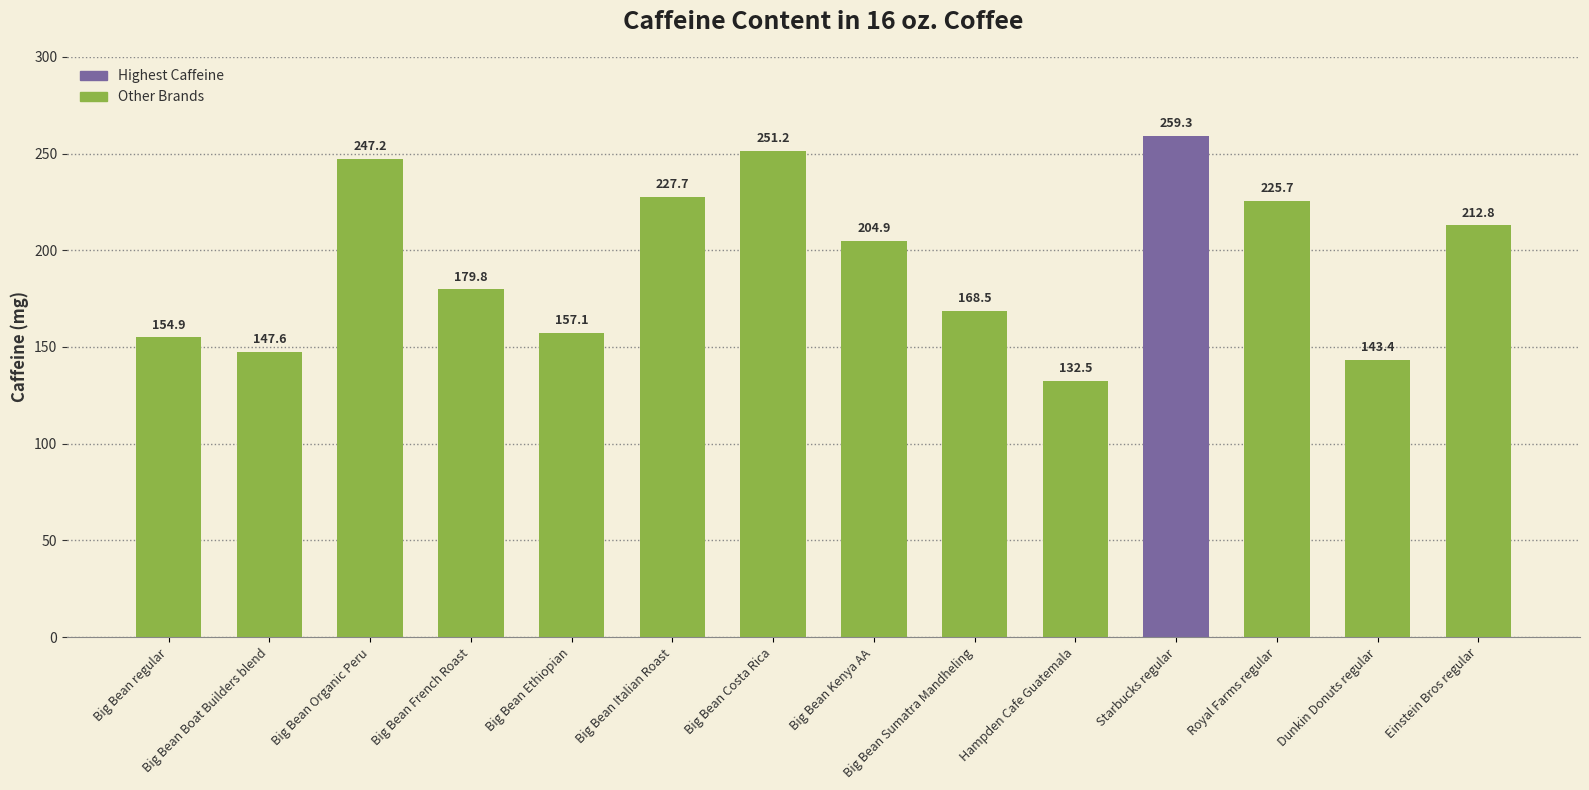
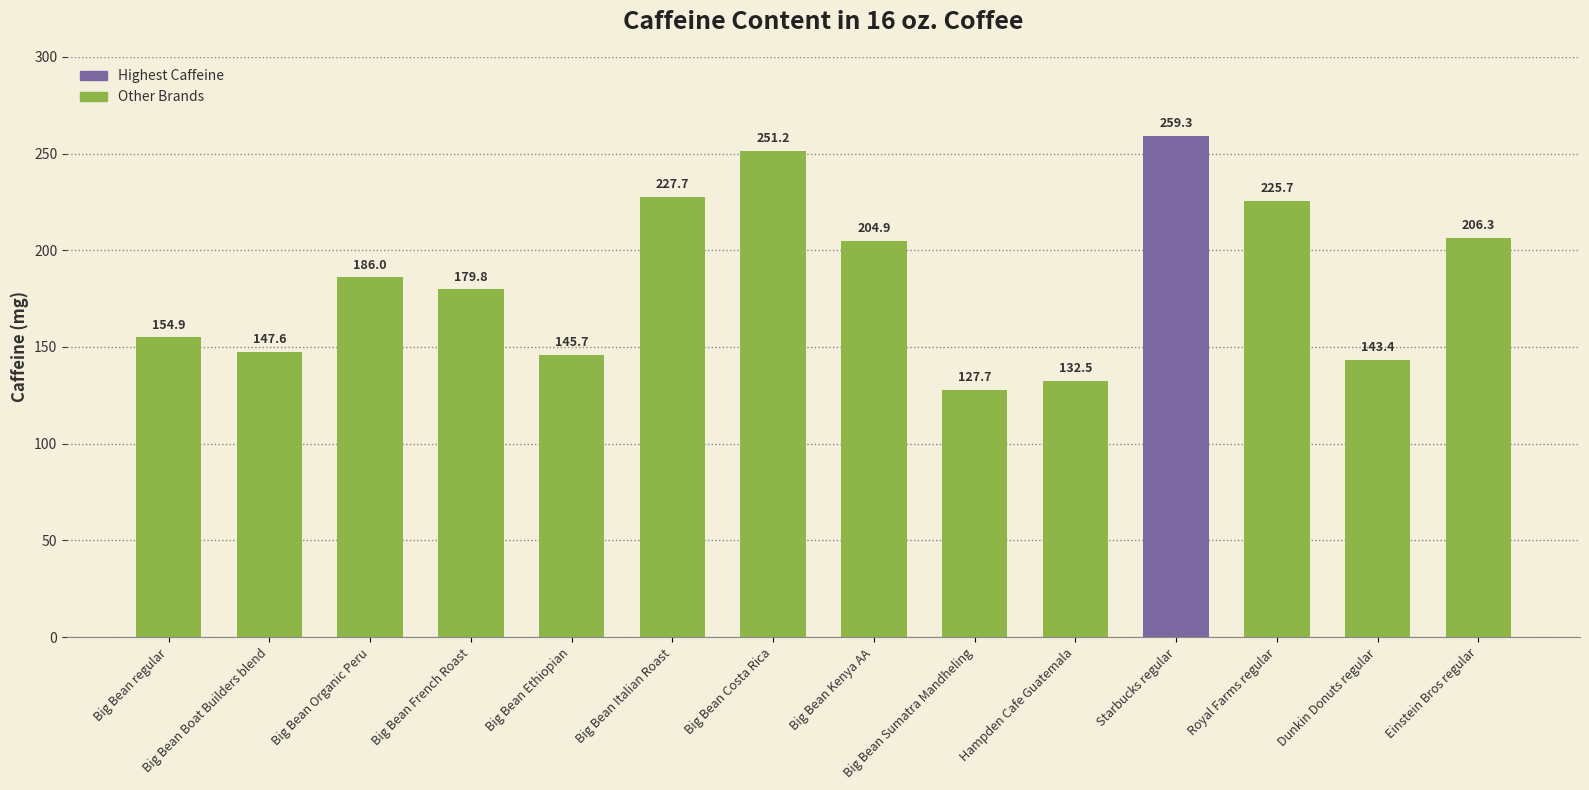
Big Bean Organic Peru: 247.2 -> 186.0
Big Bean Ethiopian: 157.1 -> 145.7
Big Bean Sumatra Mandheling: 168.5 -> 127.7
Einstein Bros regular: 212.8 -> 206.3
